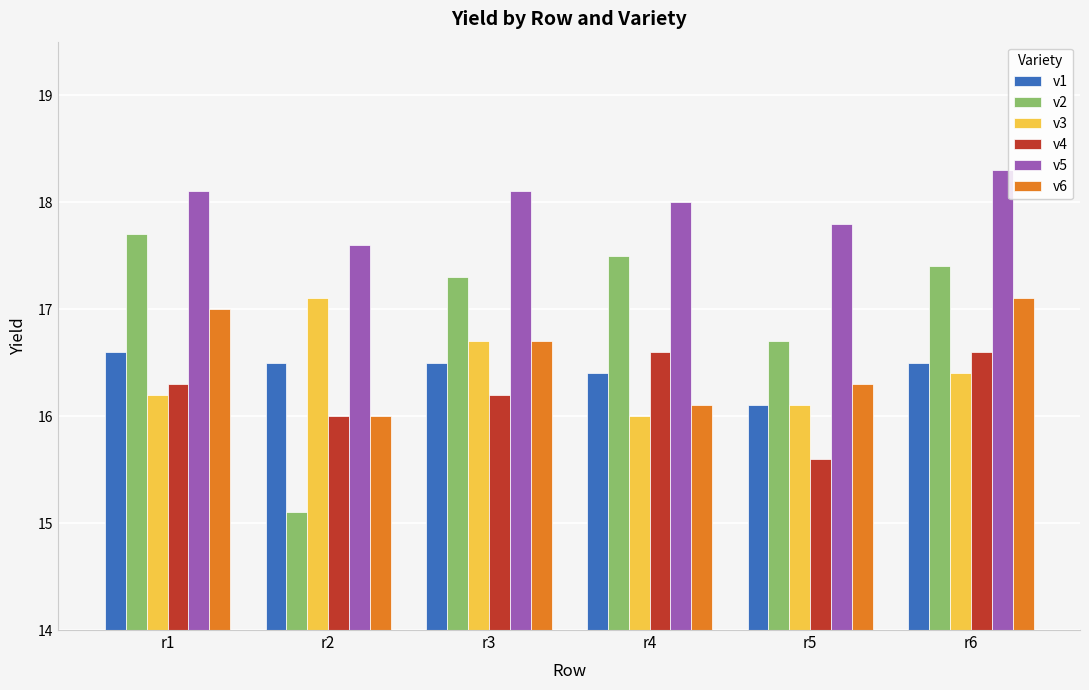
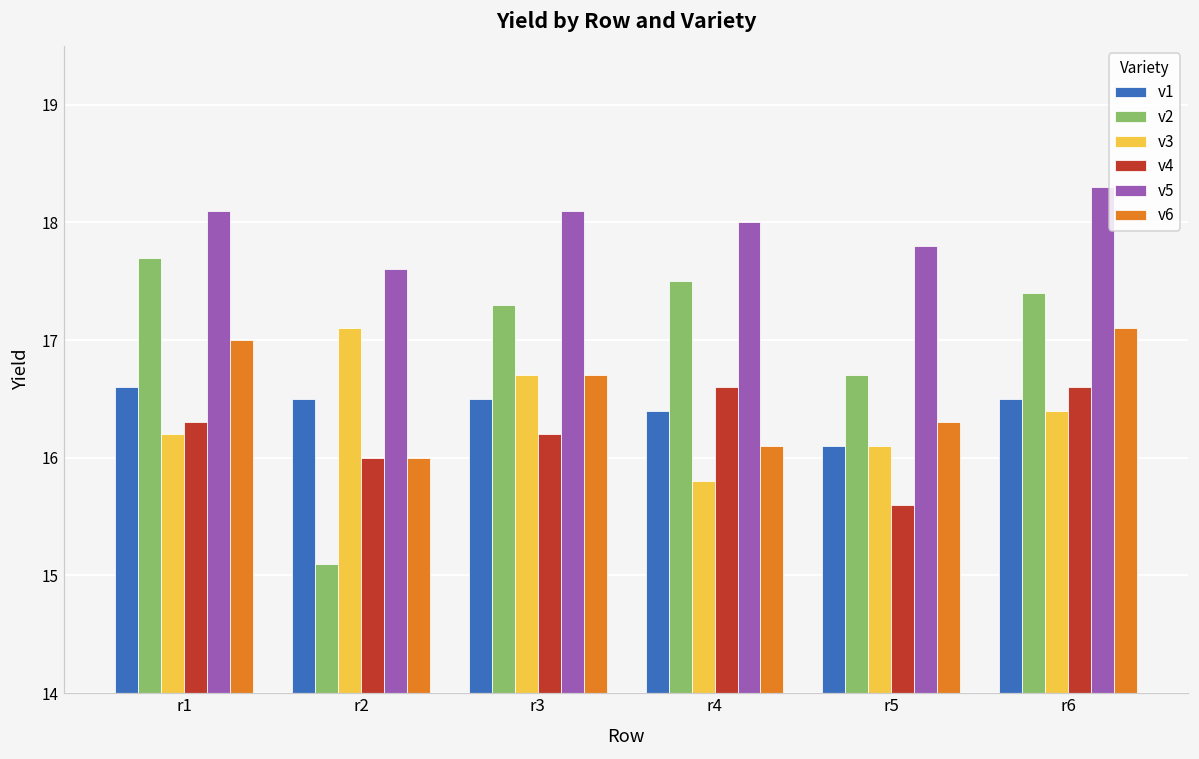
v3, r4: 16.0 -> 15.8
